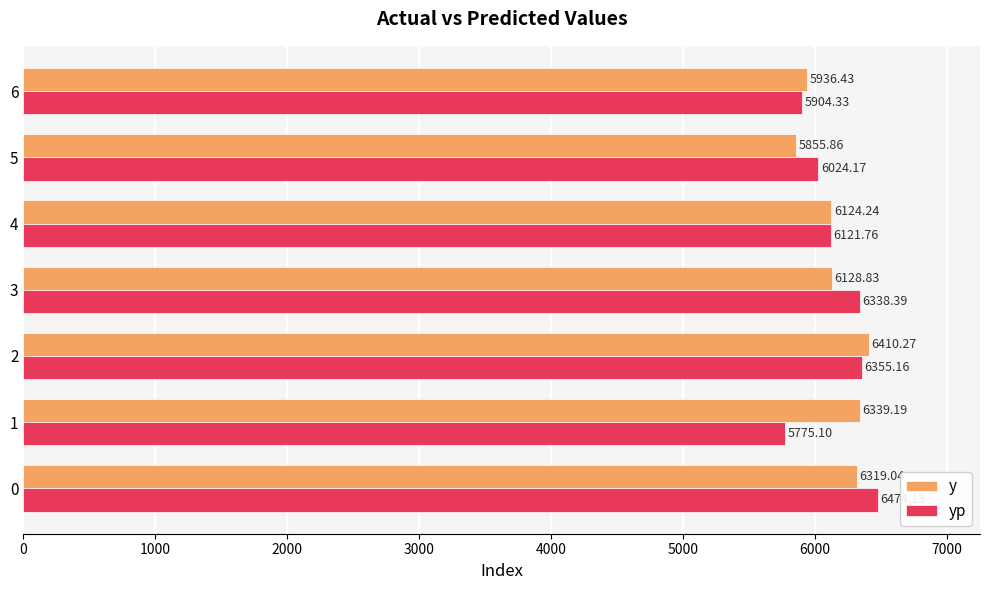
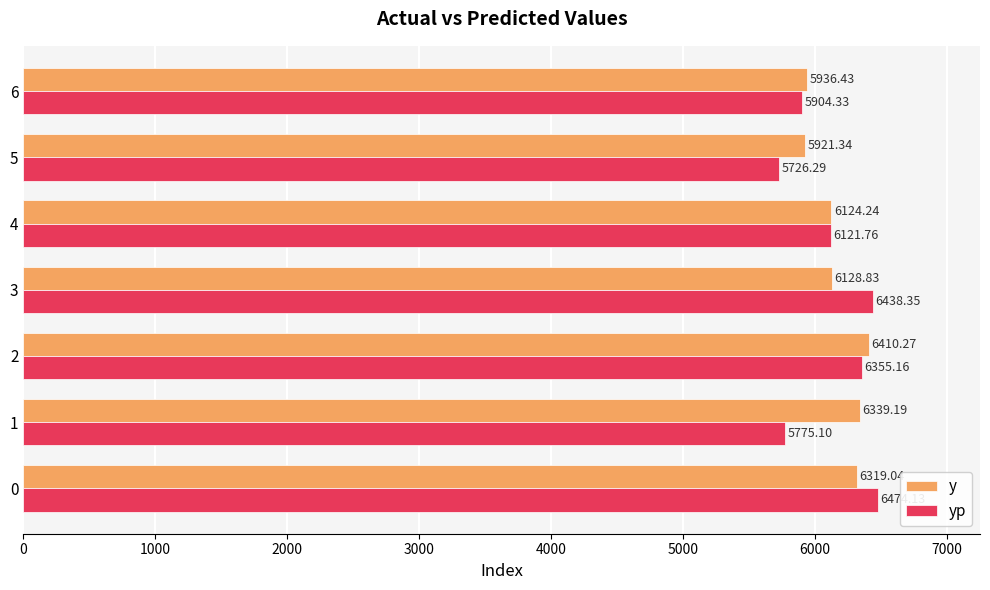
y, 5: 5855.86 -> 5921.34
yp, 5: 6024.17 -> 5726.29
yp, 3: 6338.39 -> 6438.35
